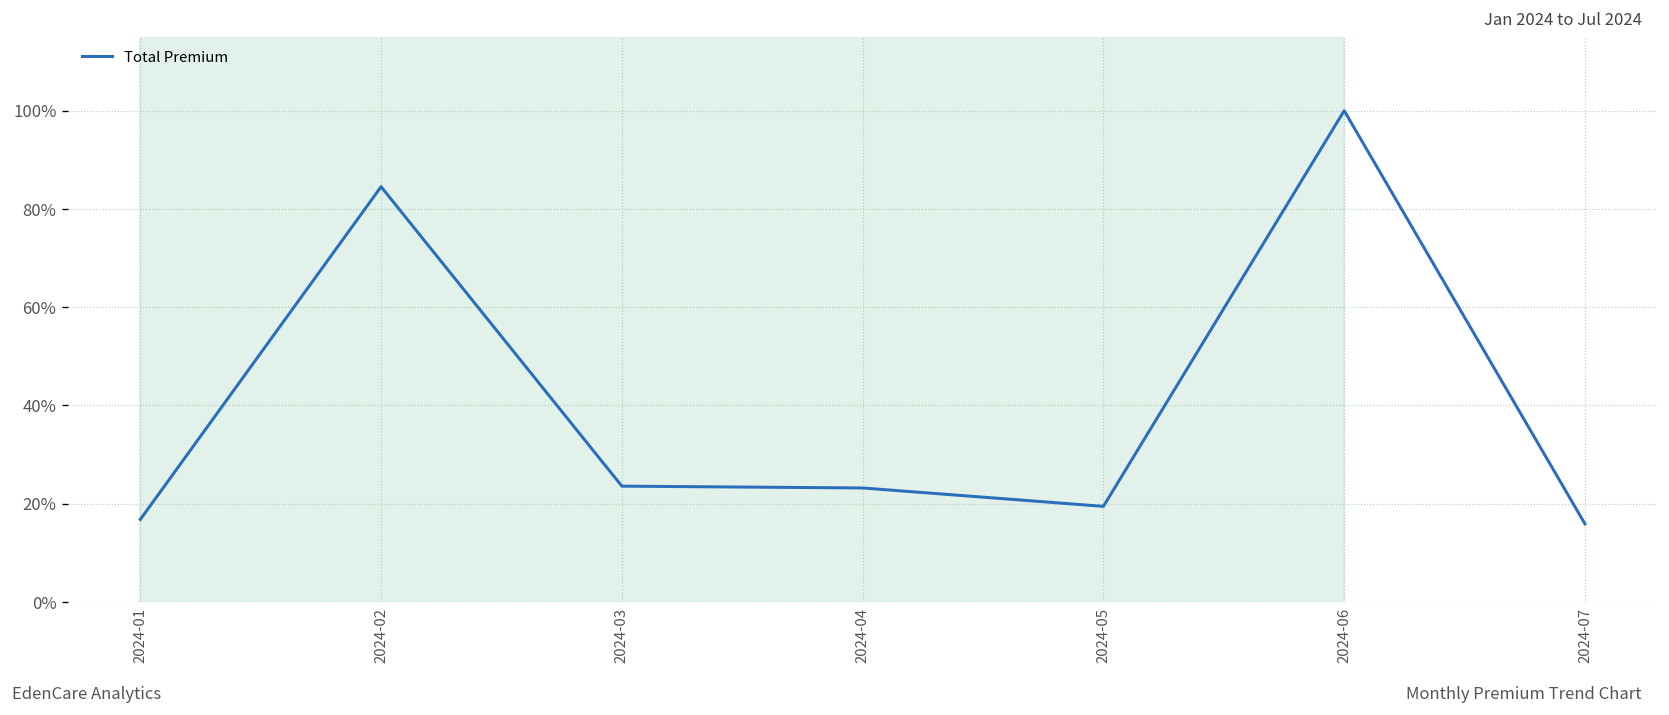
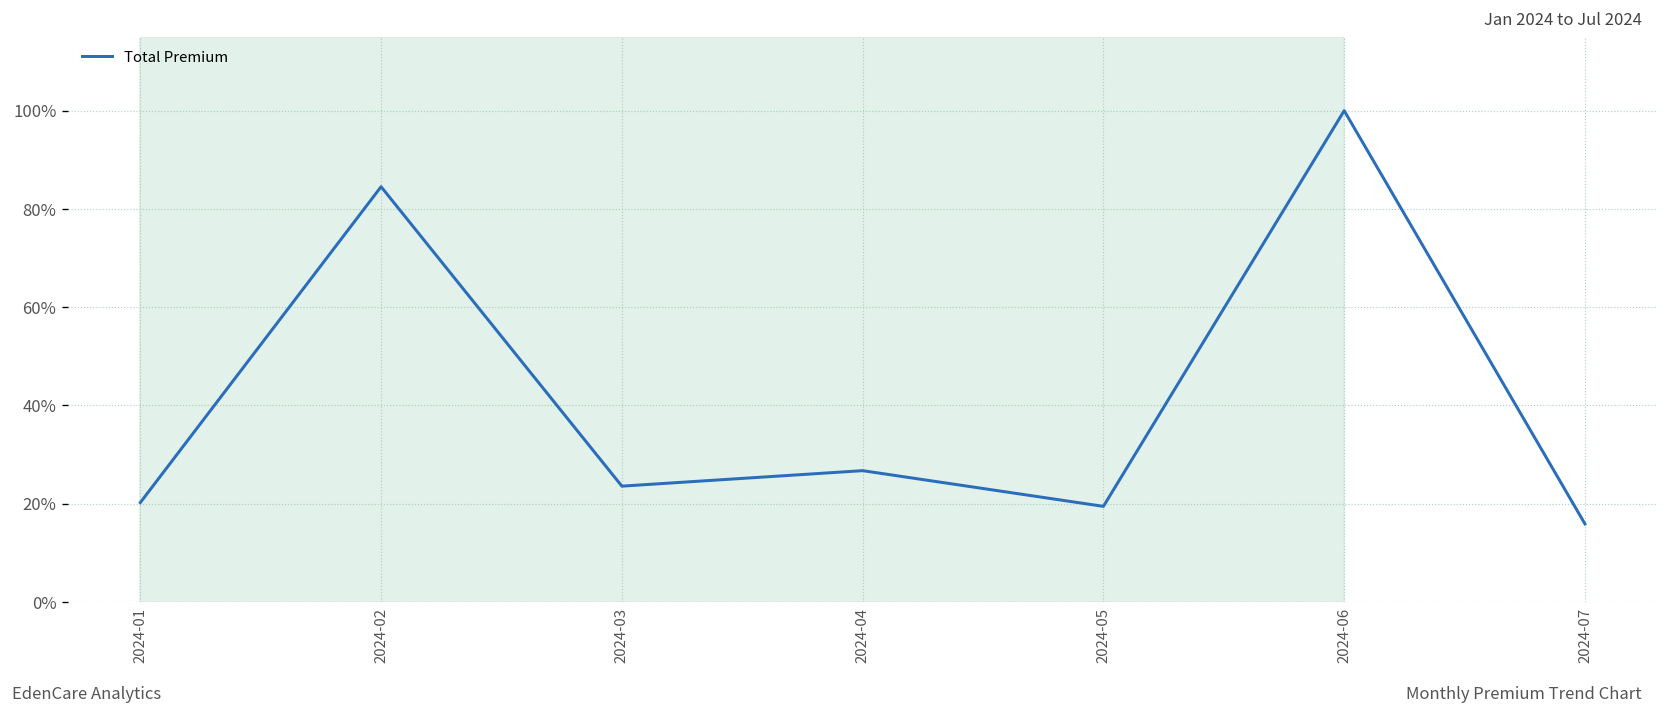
2024-01: 17% -> 20%
2024-04: 23% -> 27%
